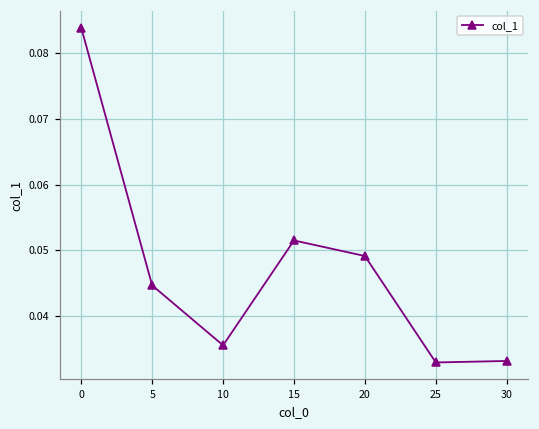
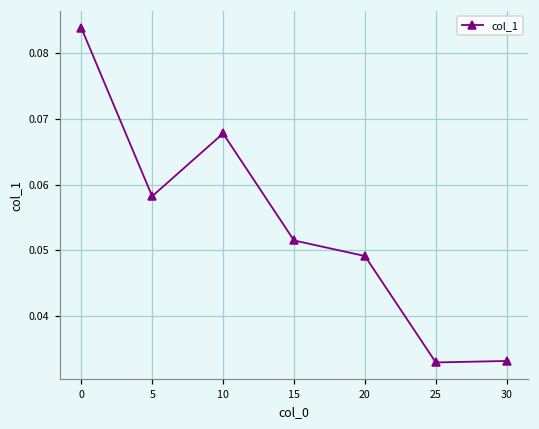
5: 0.045 -> 0.058
10: 0.036 -> 0.068
